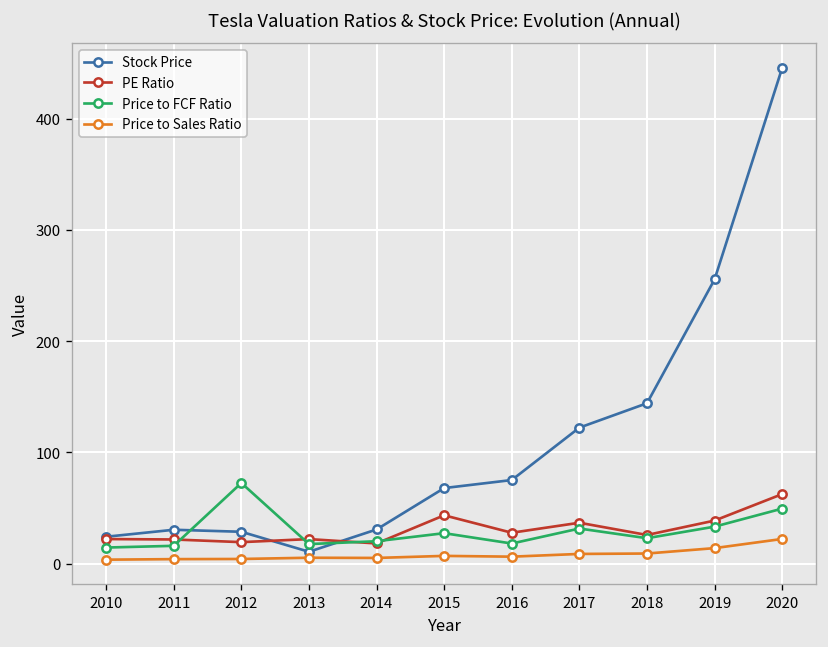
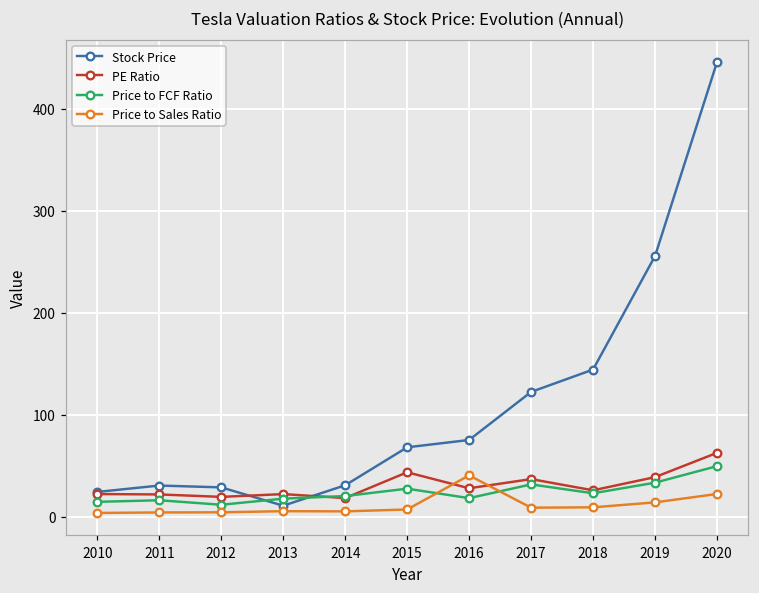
Price to FCF Ratio, 2012: 70 -> 10
Price to Sales Ratio, 2016: 10 -> 40
